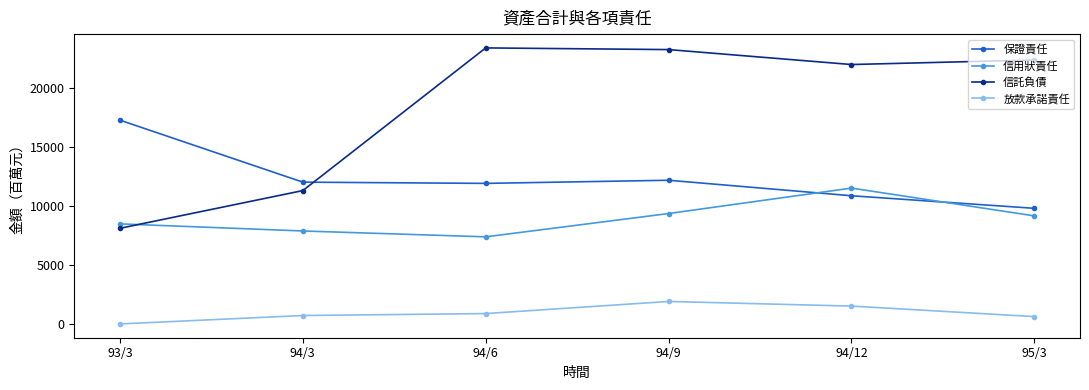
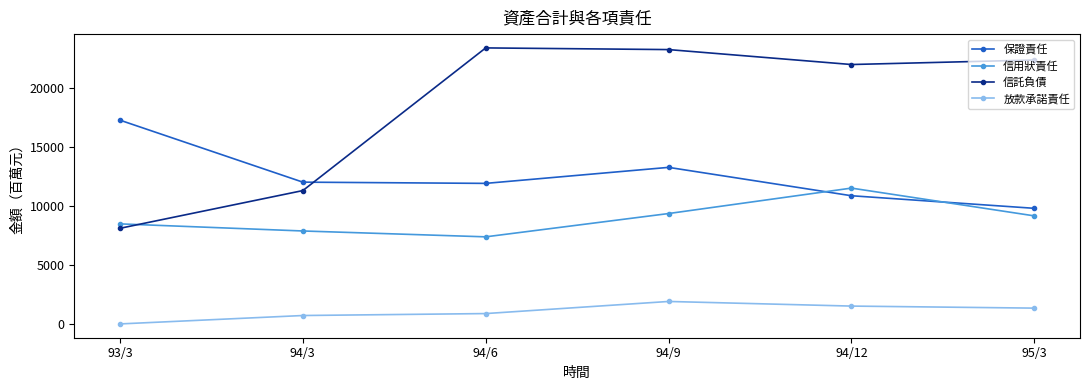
保證責任, 94/9: 12200 -> 13300
放款承諾責任, 95/3: 600 -> 1300
